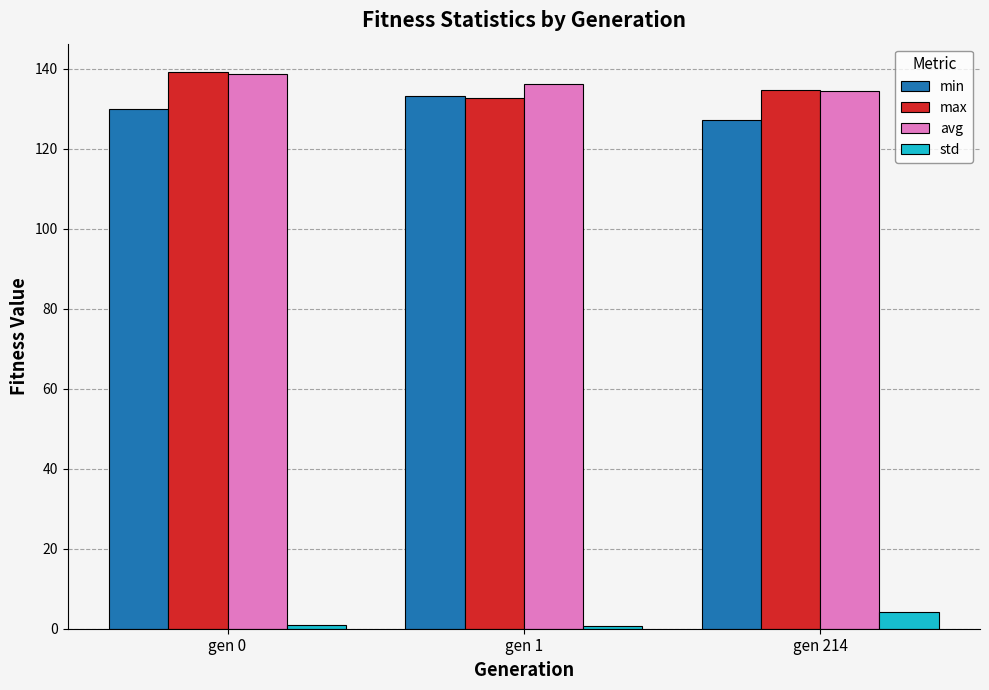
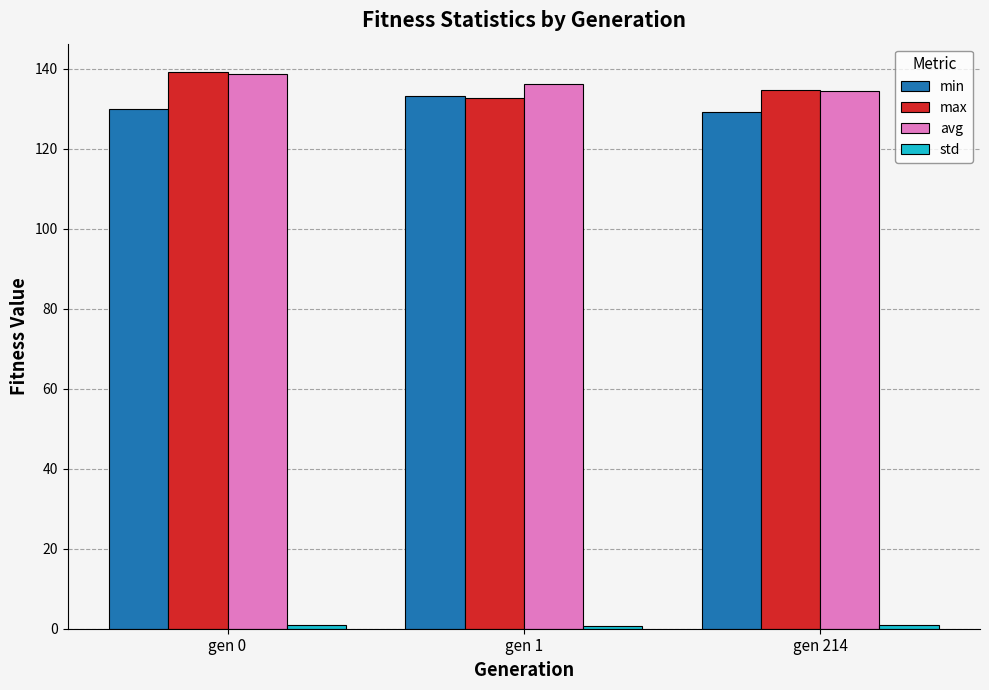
min, gen 214: 127 -> 129
std, gen 214: 4 -> 1
